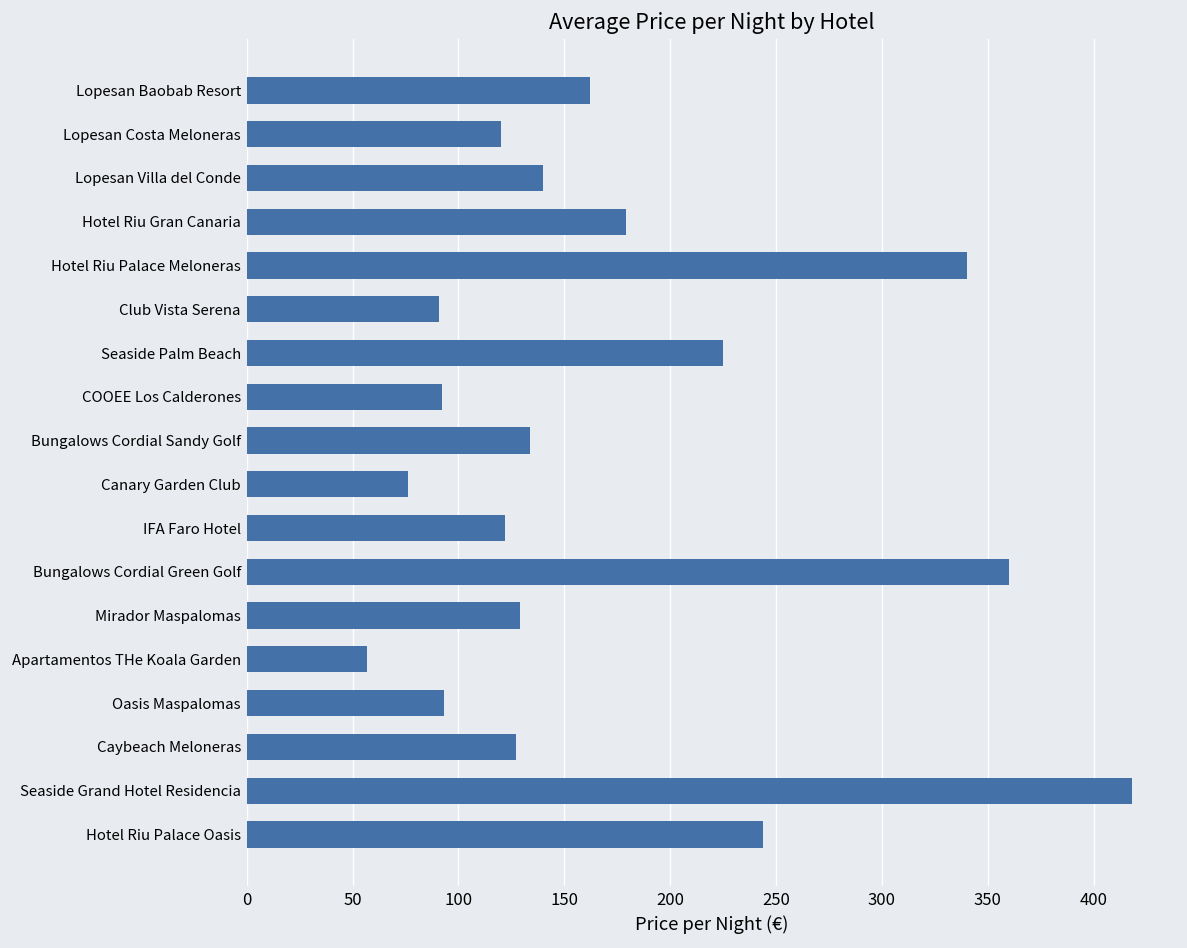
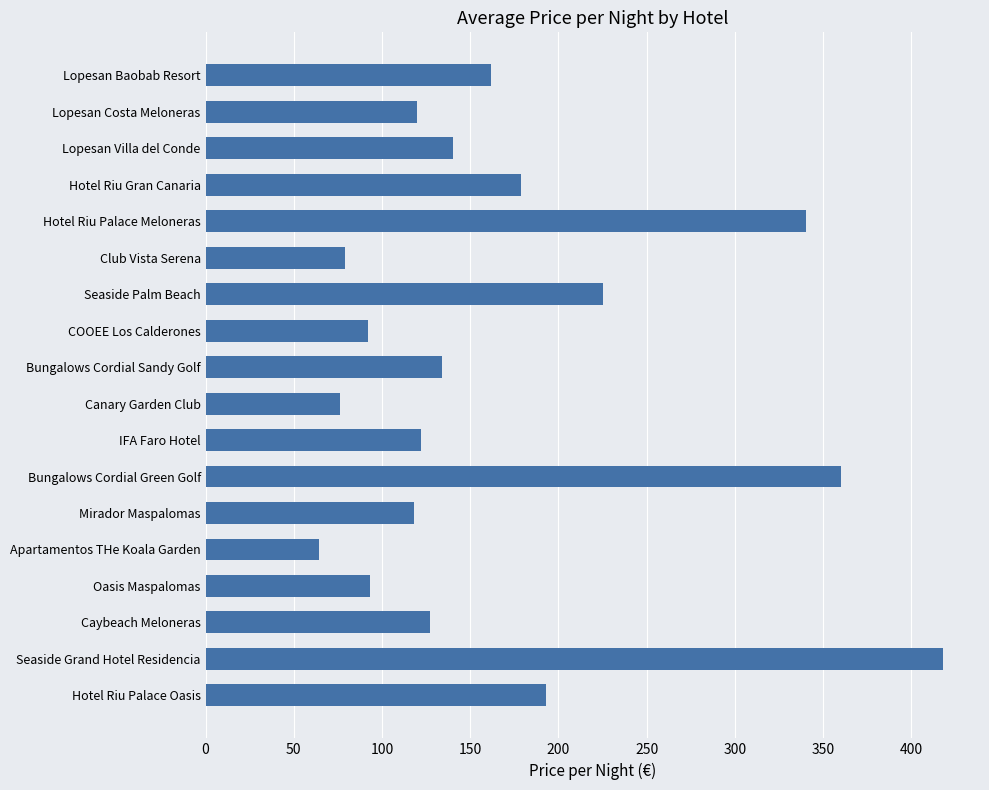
Club Vista Serena: 91 -> 79
Mirador Maspalomas: 129 -> 118
Apartamentos THe Koala Garden: 57 -> 64
Hotel Riu Palace Oasis: 244 -> 193
